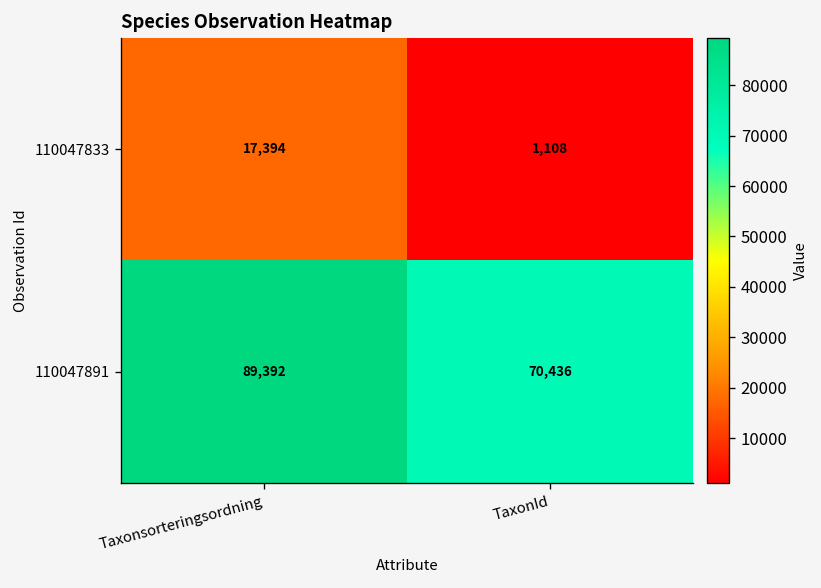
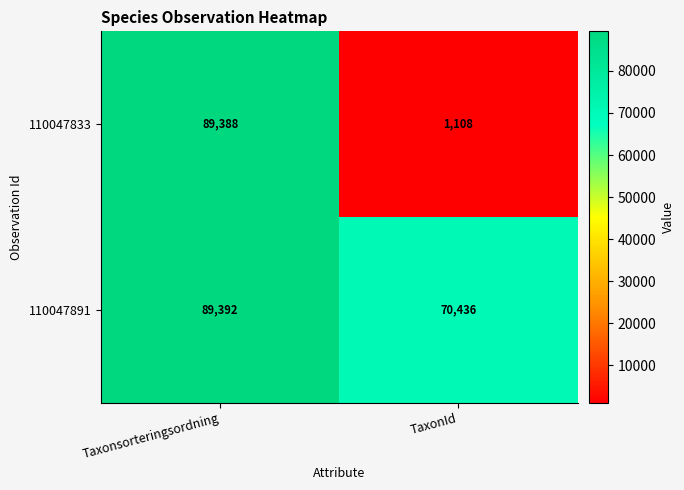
110047833, Taxonsorteringsordning: 17,394 -> 89,388
